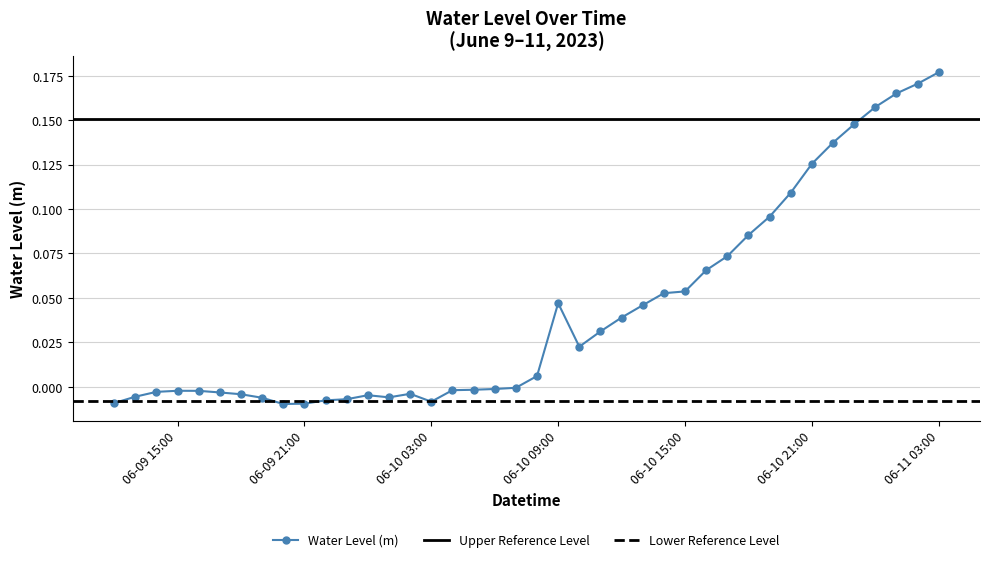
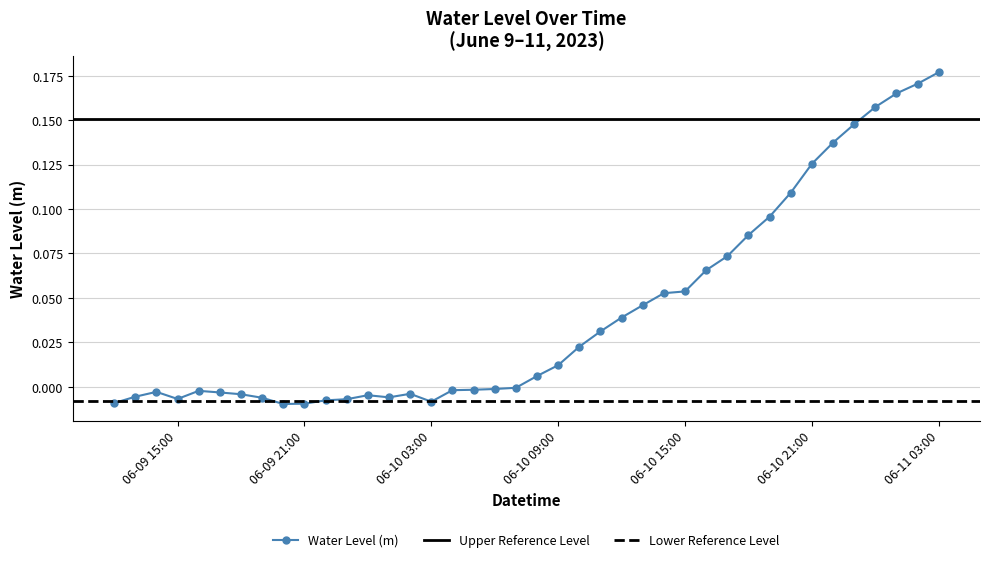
06-09 15:00: -0.002 -> -0.007
06-10 09:00: 0.047 -> 0.012
